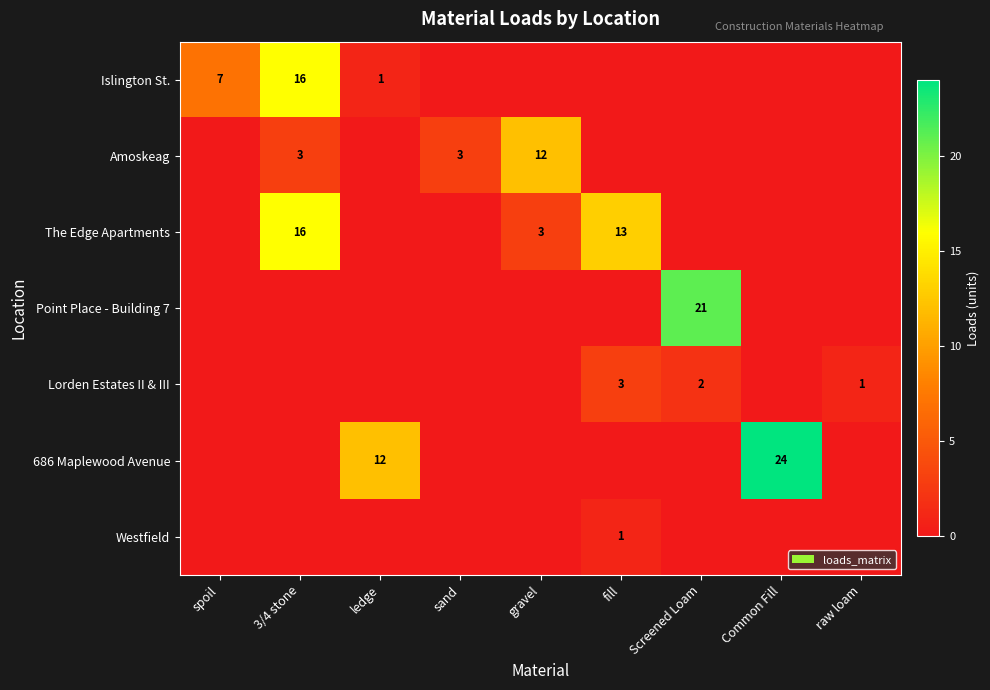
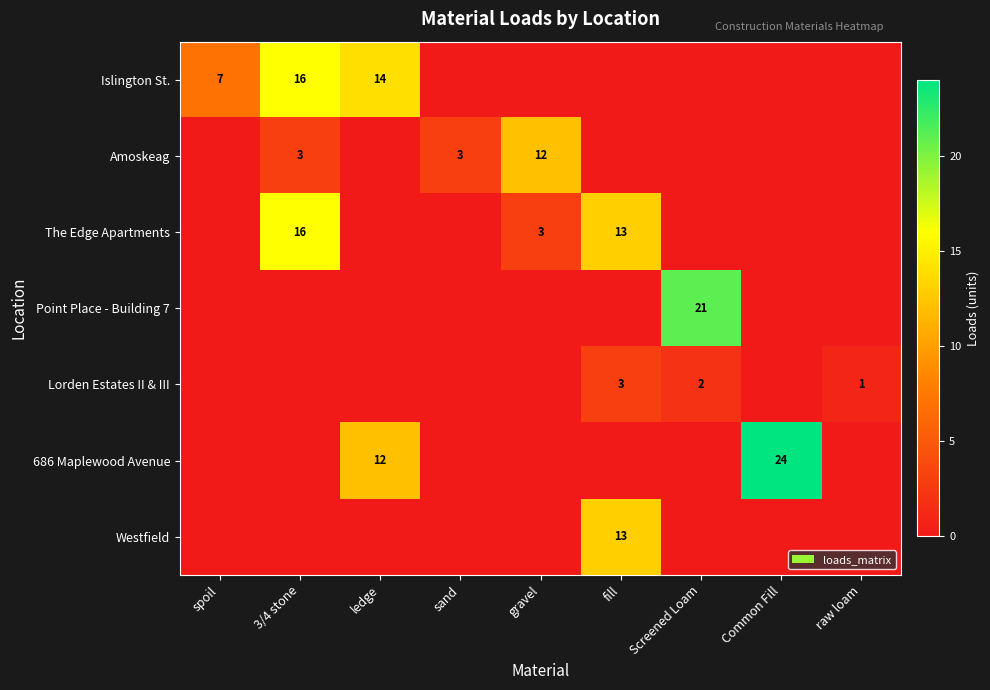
Islington St., ledge: 1 -> 14
Westfield, fill: 1 -> 13
